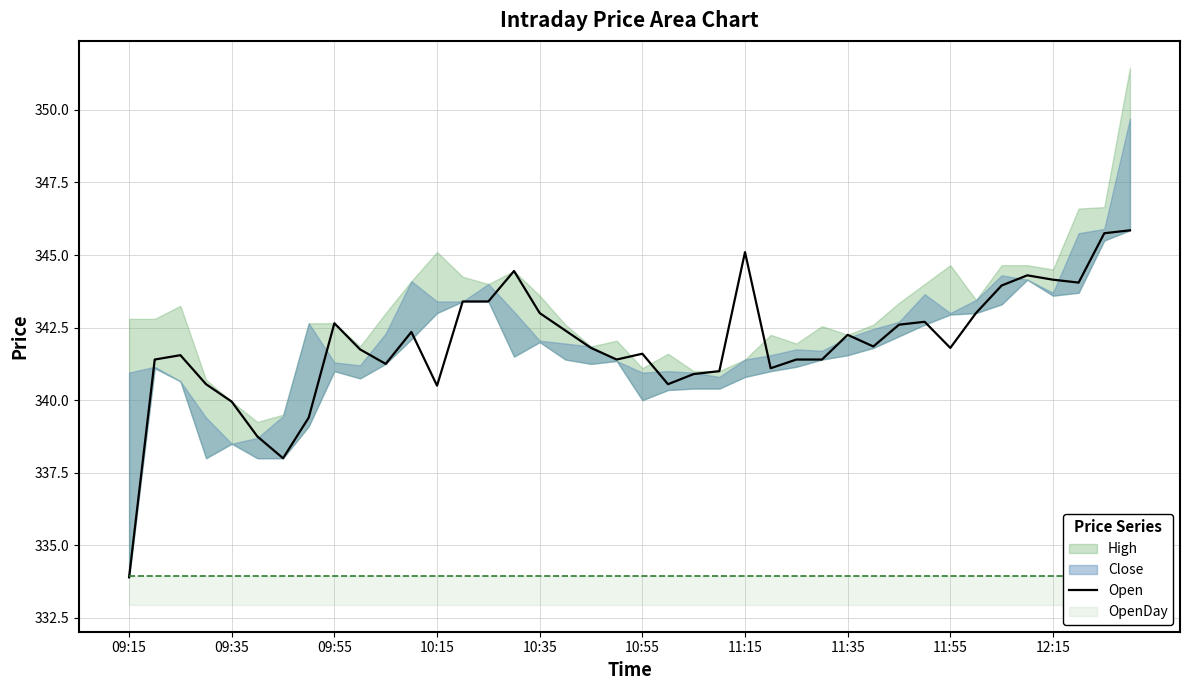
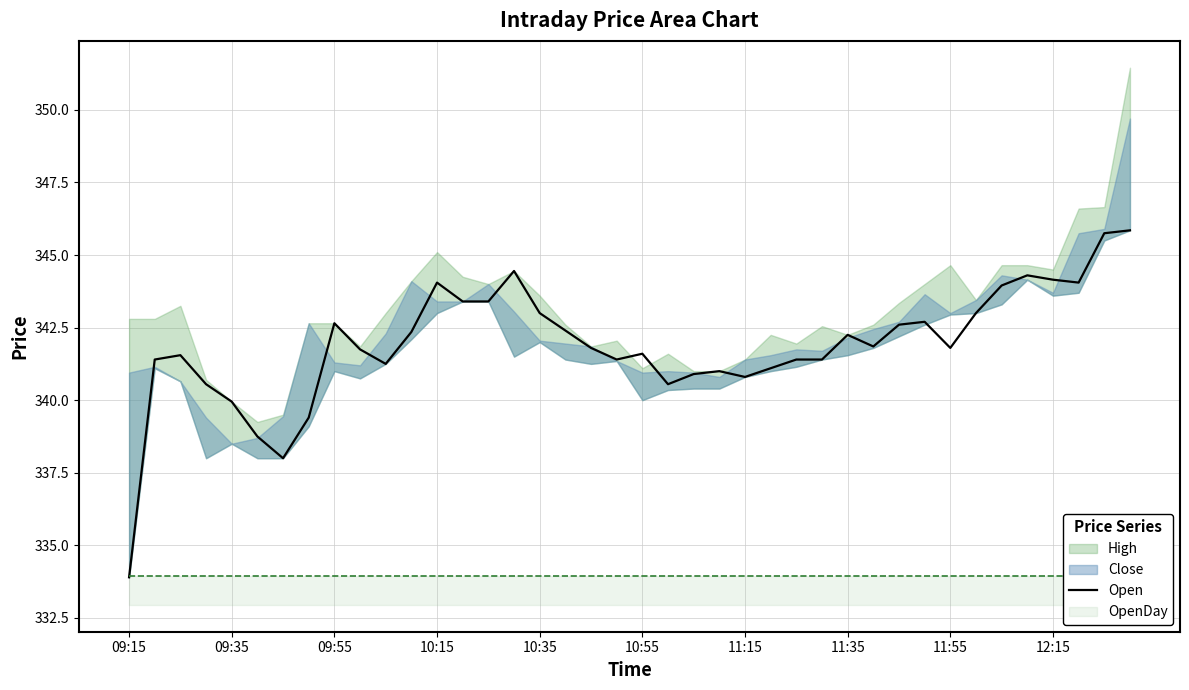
Open, 10:15: 340.5 -> 344.1
Open, 11:15: 345.1 -> 340.8
